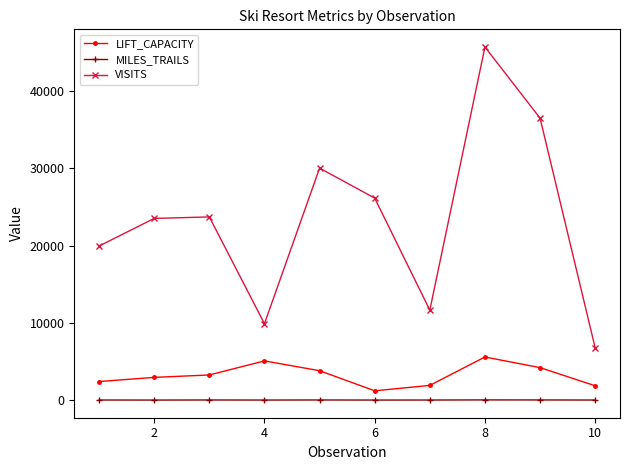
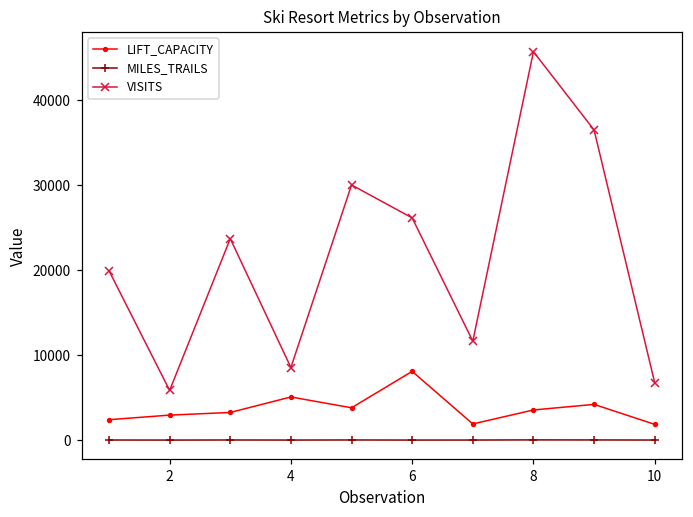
VISITS, 2: 24000 -> 6000
VISITS, 4: 10000 -> 9000
LIFT_CAPACITY, 6: 1000 -> 8000
LIFT_CAPACITY, 8: 6000 -> 4000
